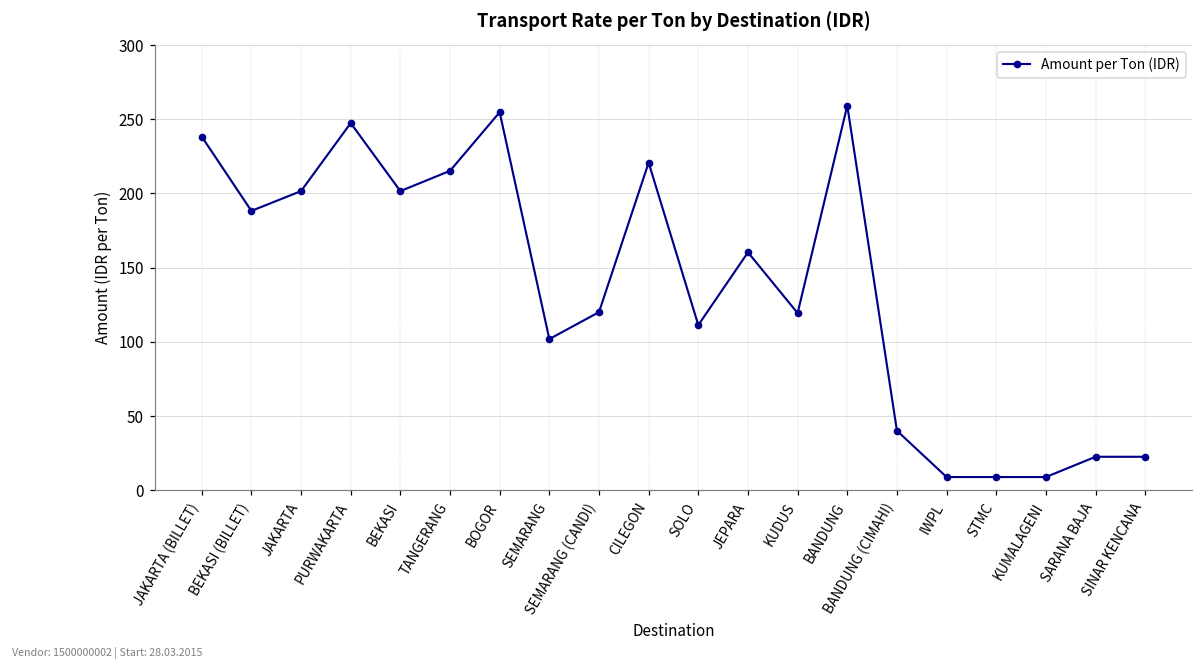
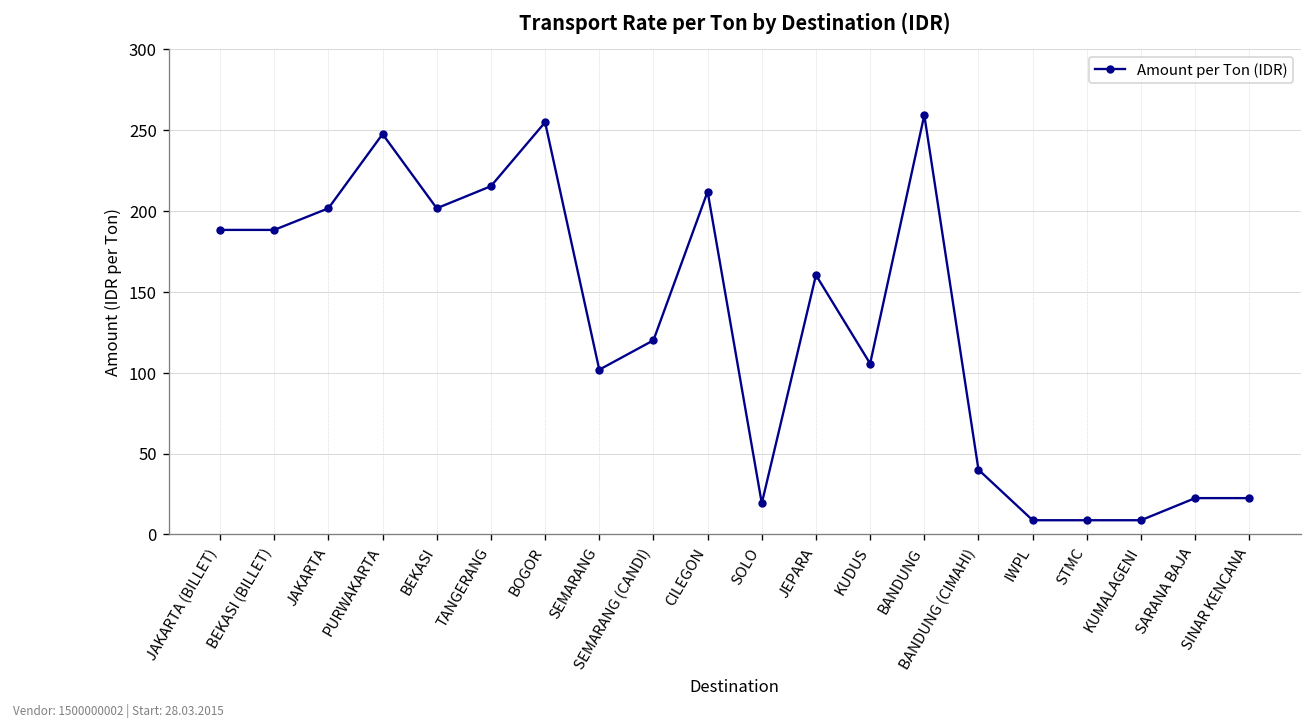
JAKARTA (BILLET): 238 -> 188
CILEGON: 221 -> 212
SOLO: 111 -> 19
KUDUS: 119 -> 106
